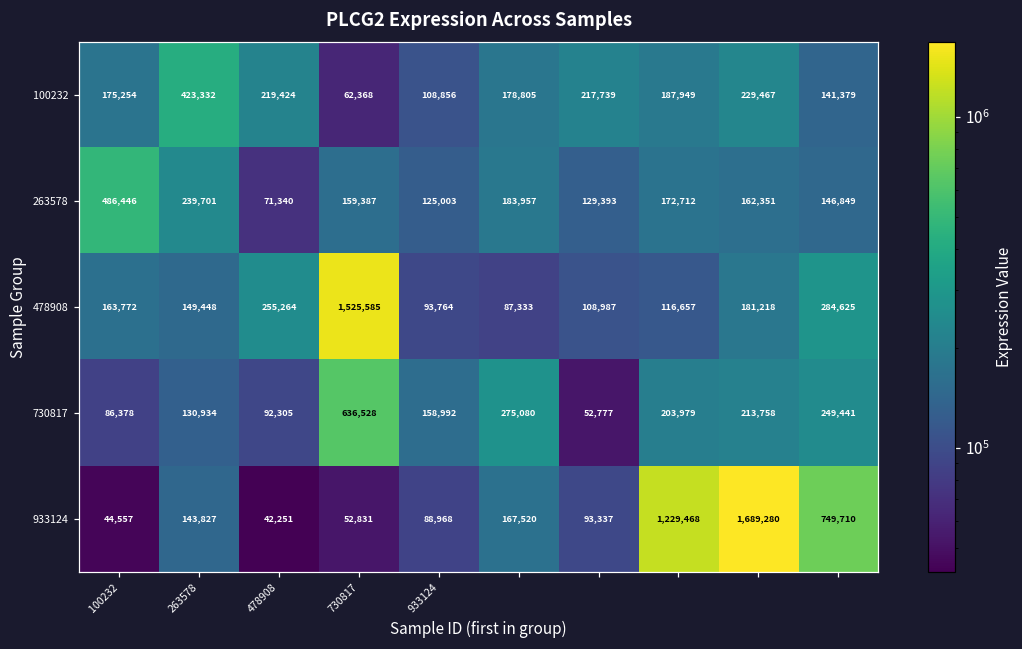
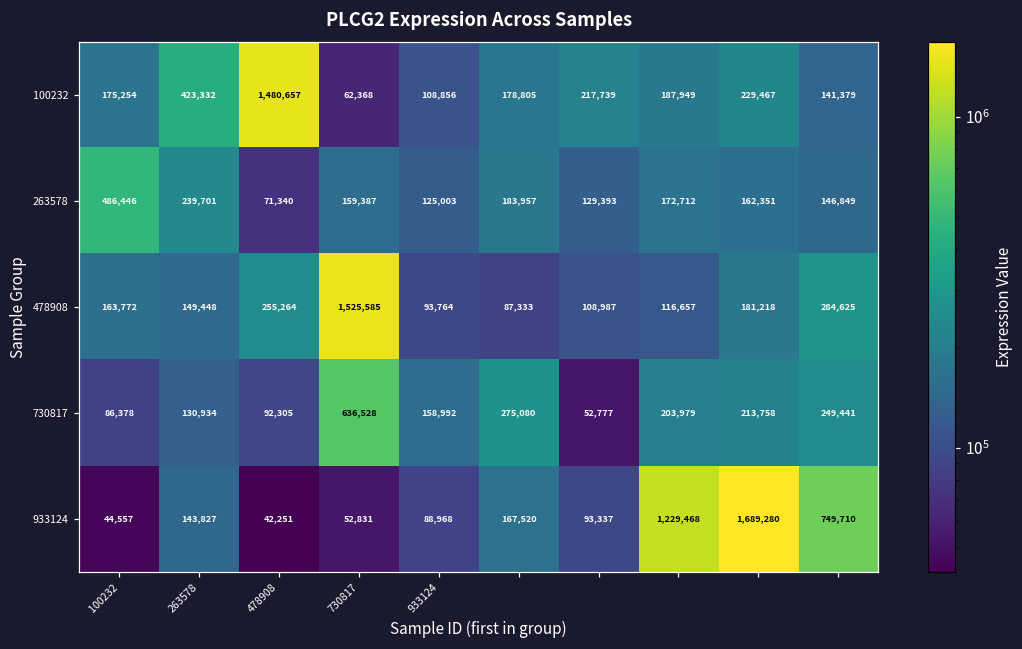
100232, 478908: 219,424 -> 1,480,657
